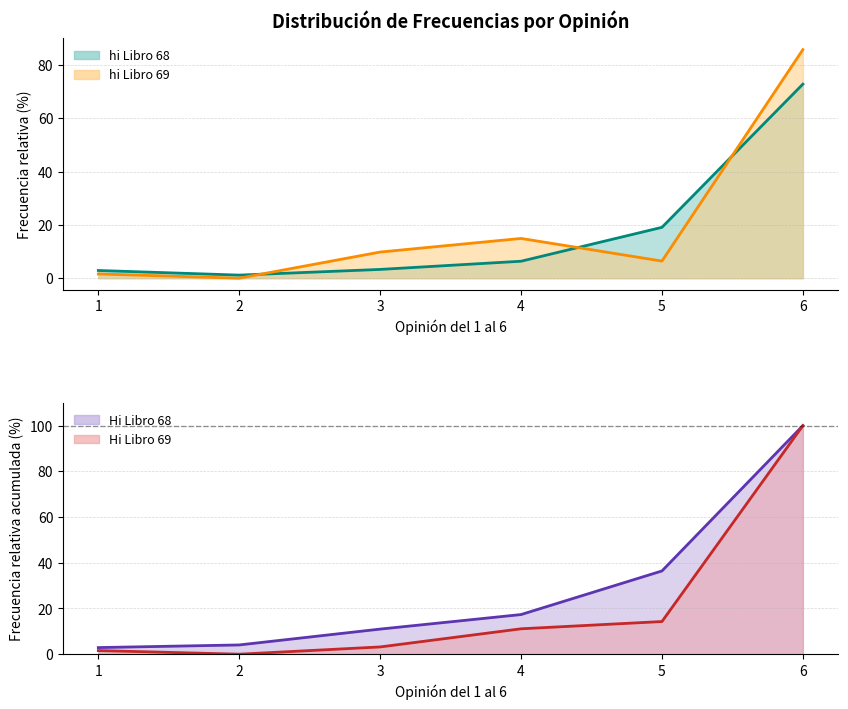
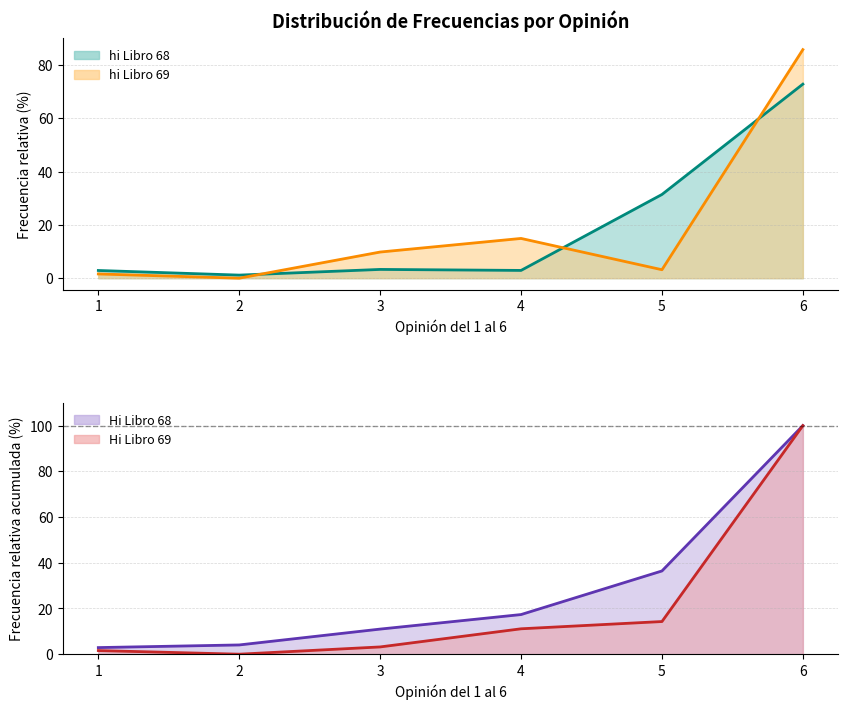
Distribución de Frecuencias por Opinión, hi Libro 68, 4: 6 -> 3
Distribución de Frecuencias por Opinión, hi Libro 68, 5: 19 -> 31
Distribución de Frecuencias por Opinión, hi Libro 69, 5: 6 -> 3
